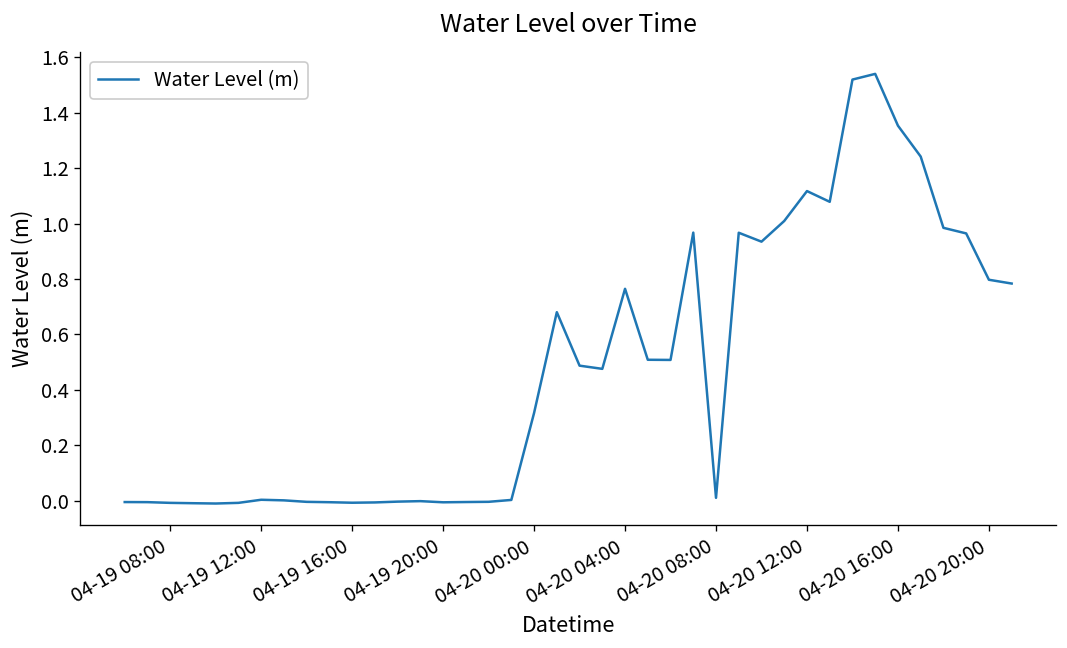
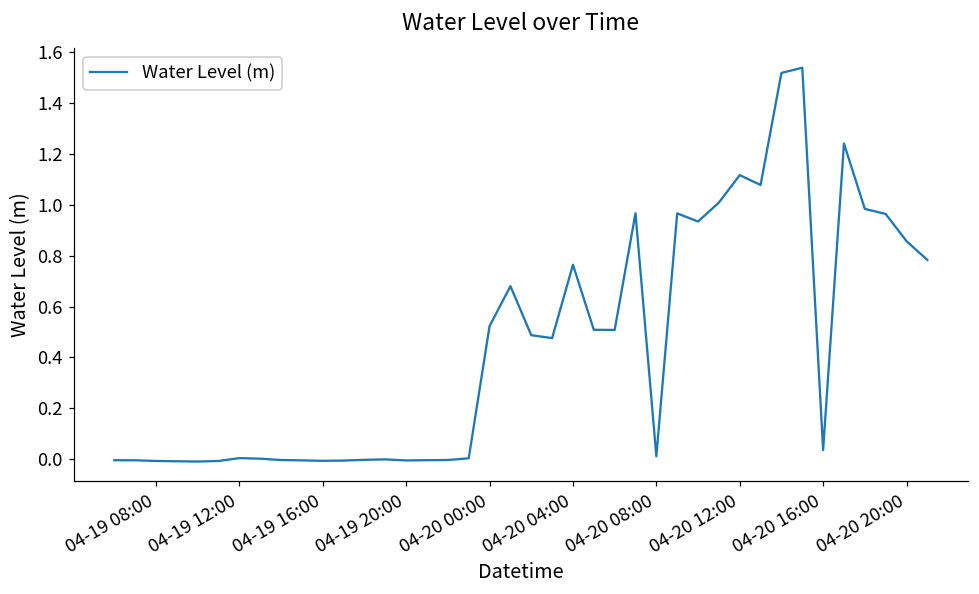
04-20 00:00: 0.32 -> 0.52
04-20 16:00: 1.35 -> 0.04
04-20 20:00: 0.80 -> 0.86
